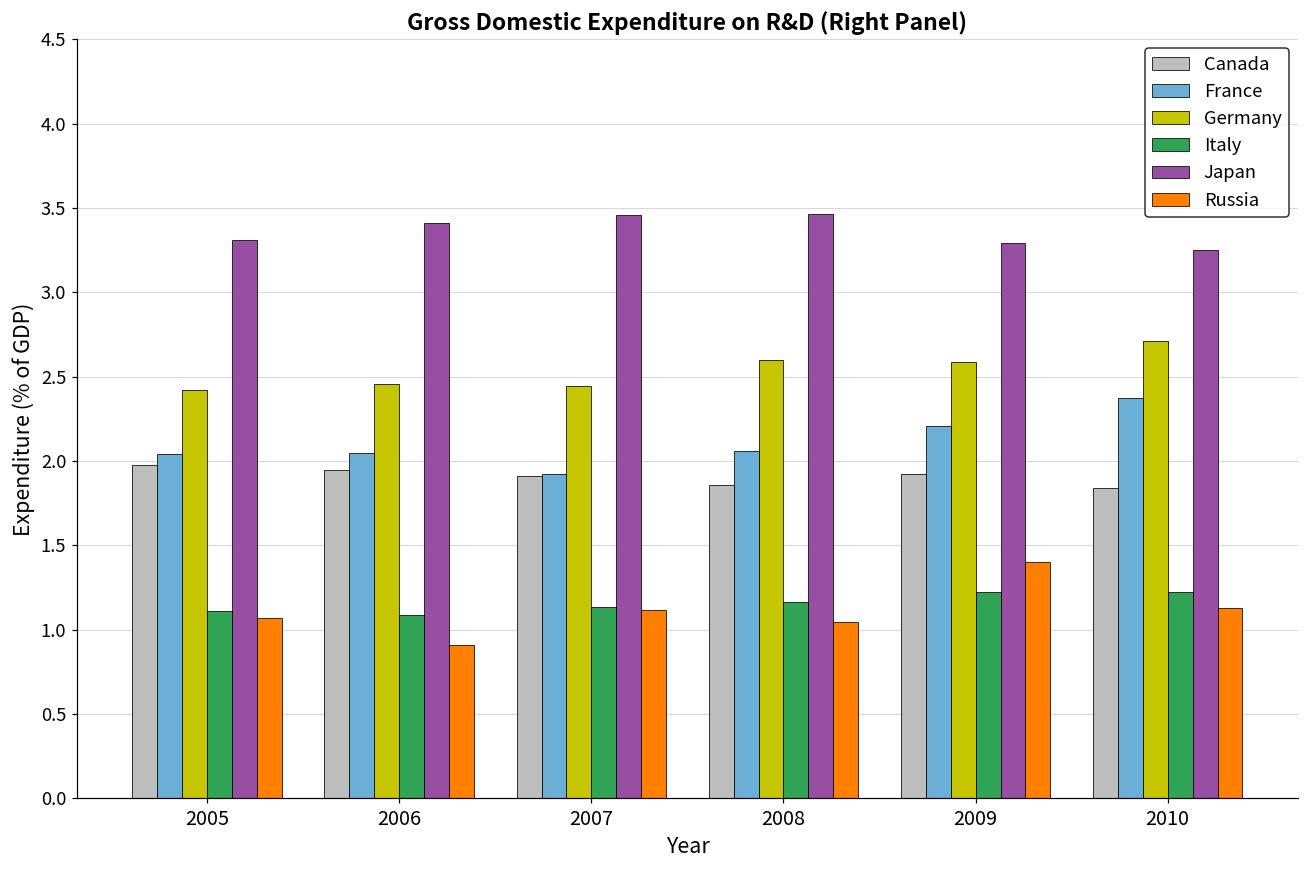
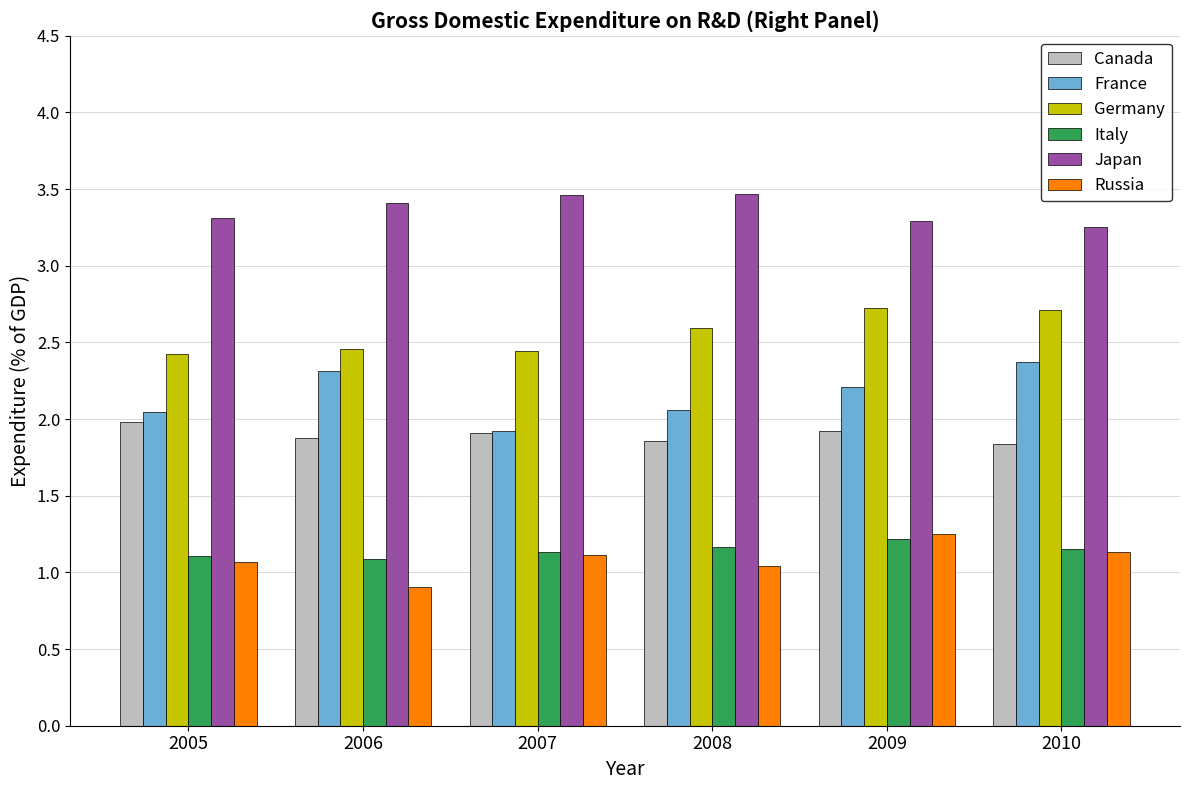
Canada, 2006: 1.95 -> 1.88
France, 2006: 2.05 -> 2.32
Germany, 2009: 2.59 -> 2.73
Russia, 2009: 1.40 -> 1.25
Italy, 2010: 1.22 -> 1.15
